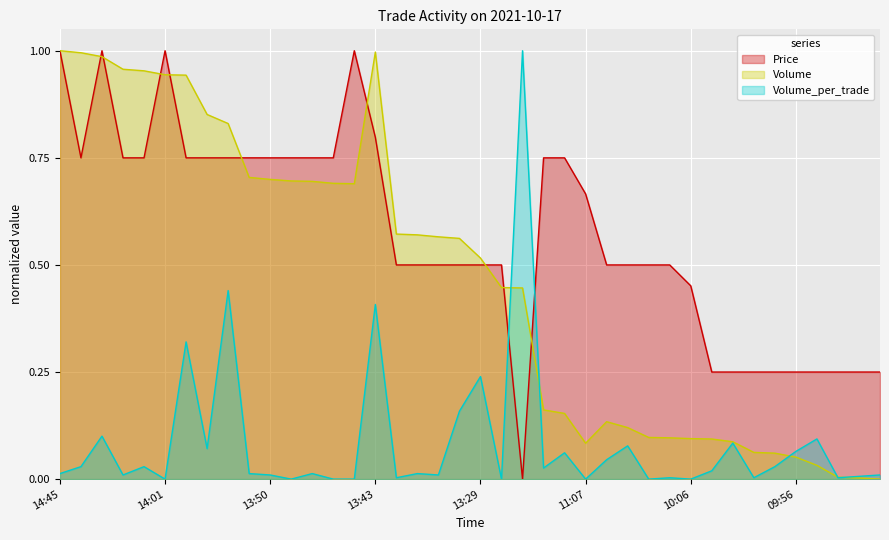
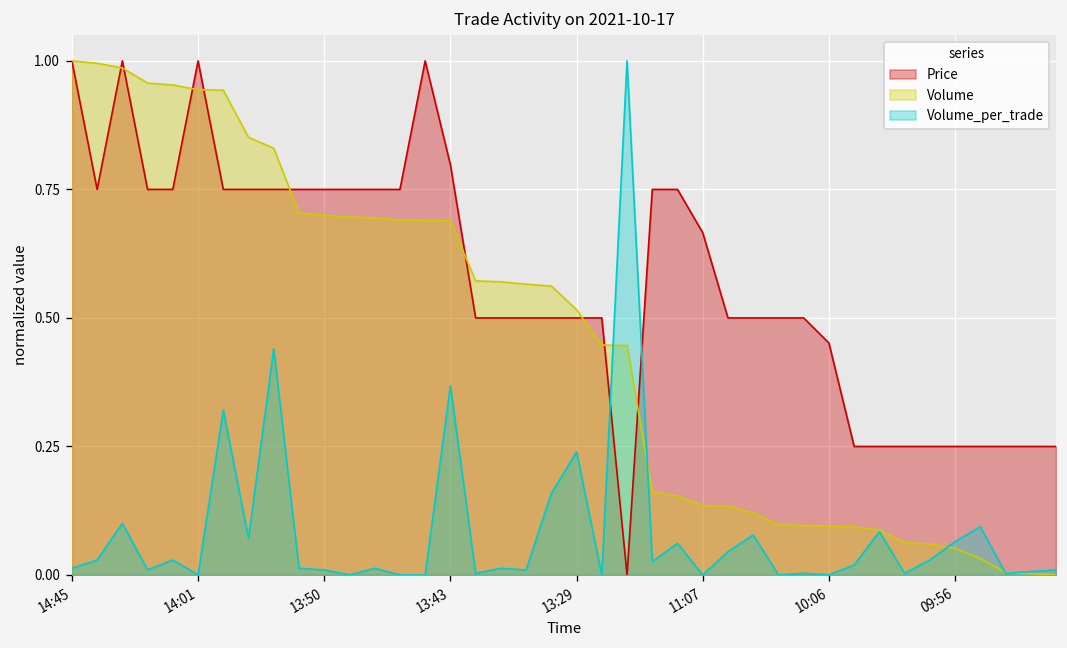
Volume, 13:43: 1.00 -> 0.69
Volume_per_trade, 13:43: 0.41 -> 0.37
Volume, 11:07: 0.08 -> 0.13
